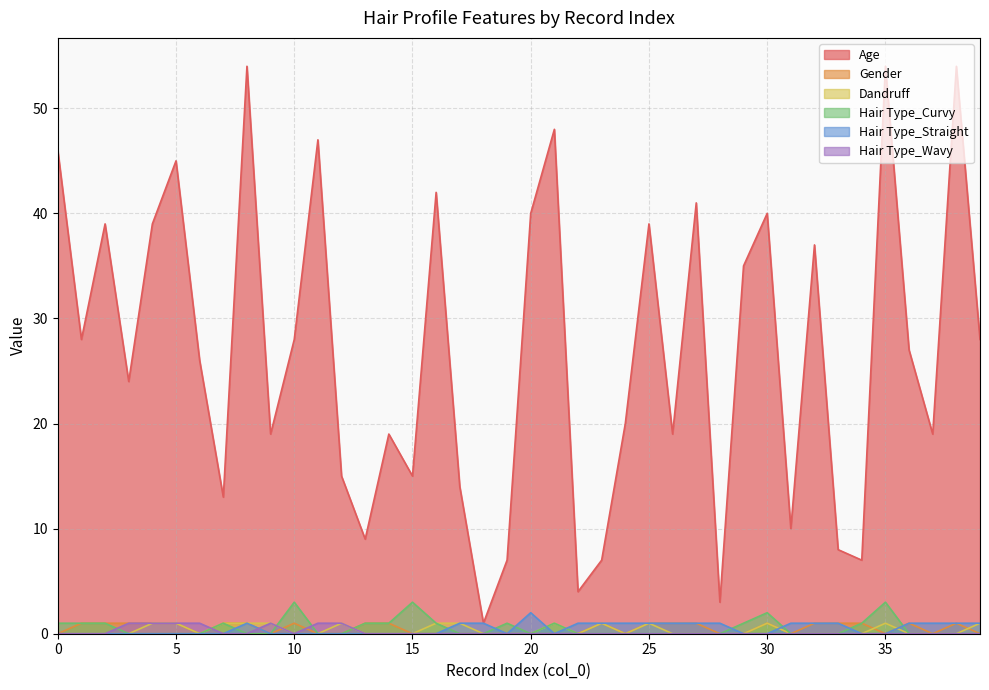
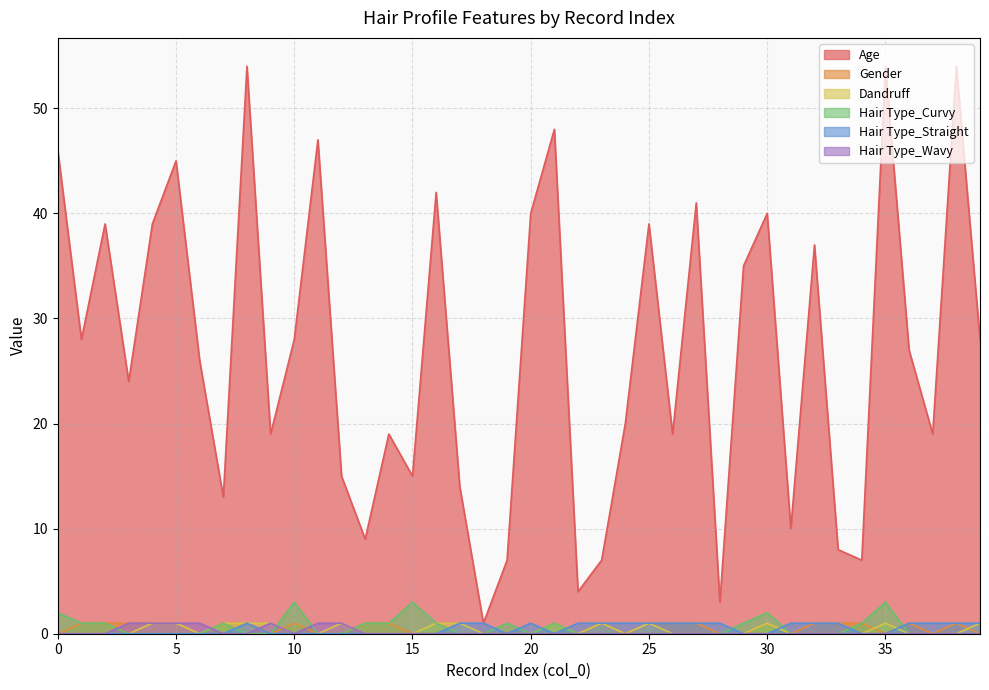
Hair Type_Curvy, 0: 1 -> 2
Hair Type_Straight, 20: 2 -> 1
